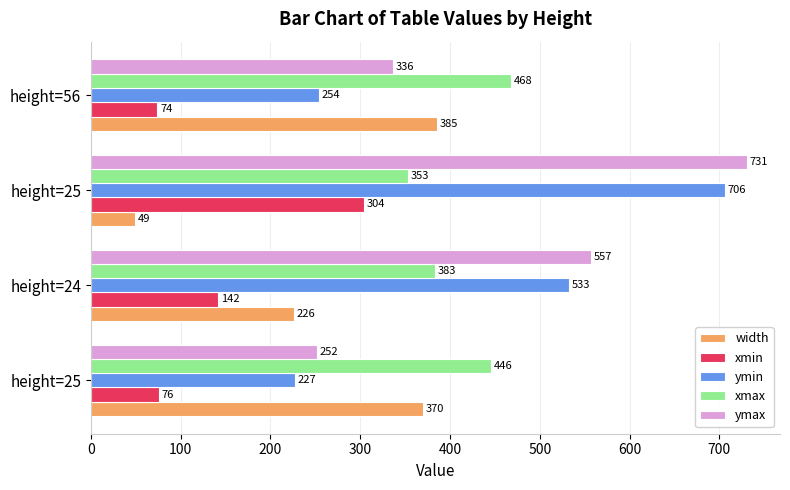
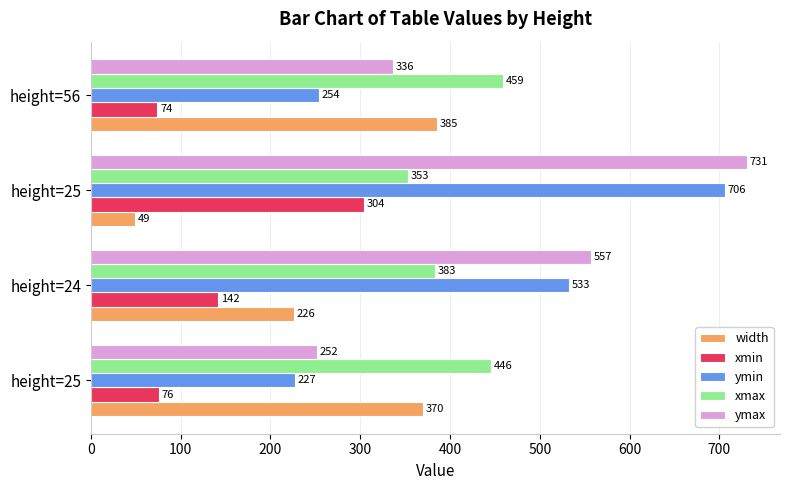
xmax, height=56: 468 -> 459
